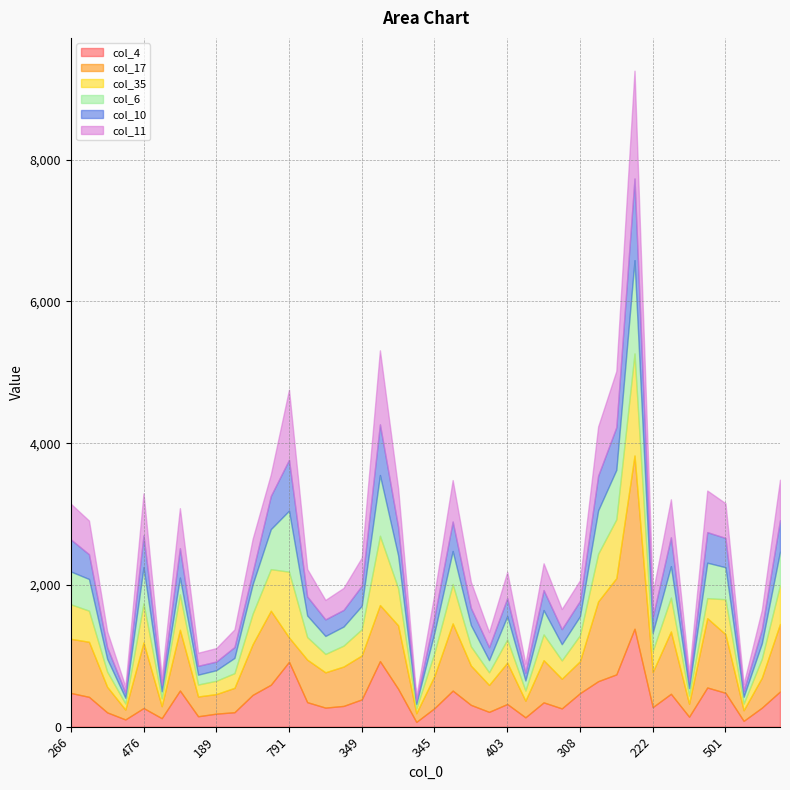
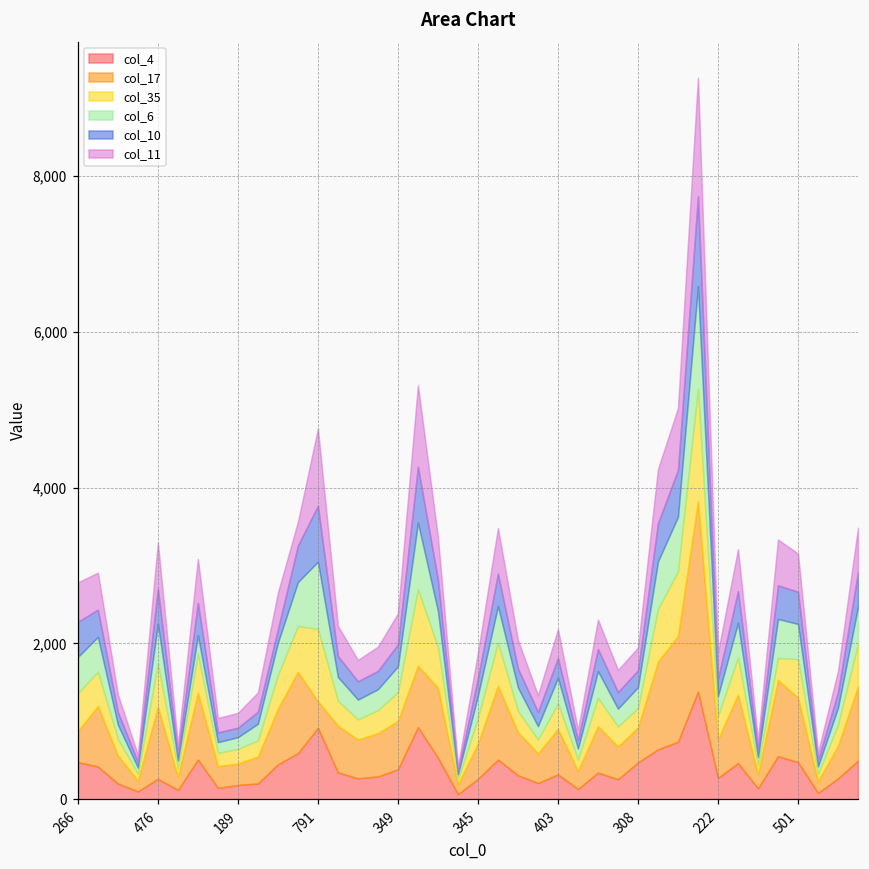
col_17, 266: 800 -> 400
col_35, 308: 400 -> 200
